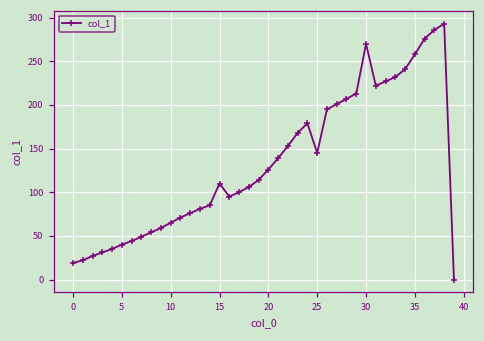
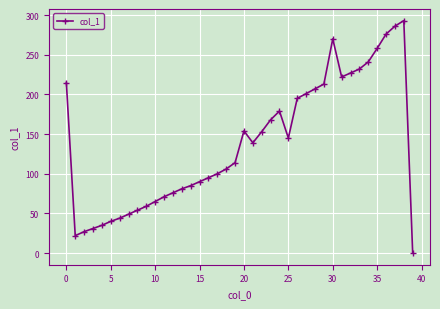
0: 20 -> 220
15: 110 -> 90
20: 130 -> 150
